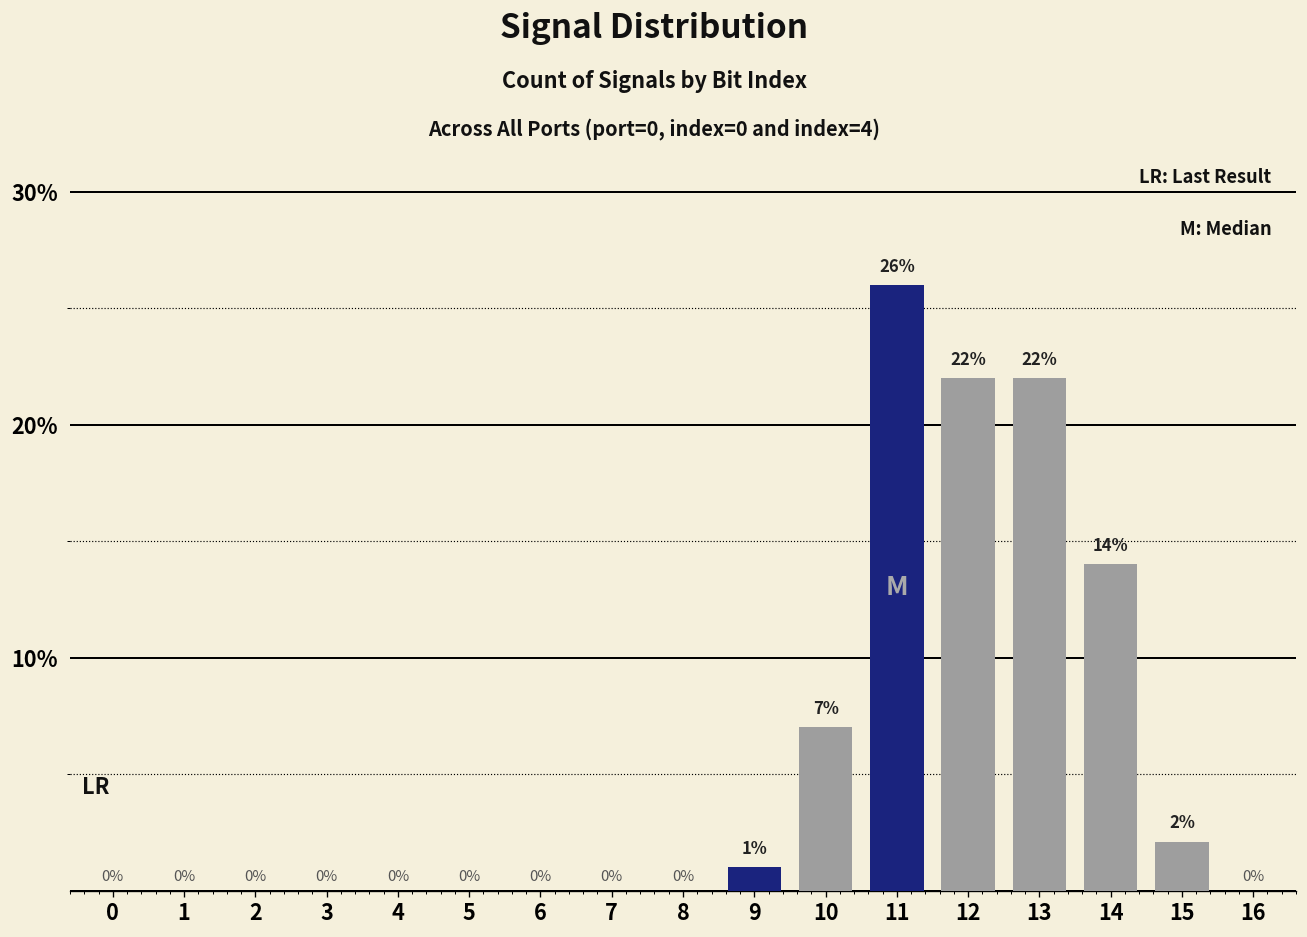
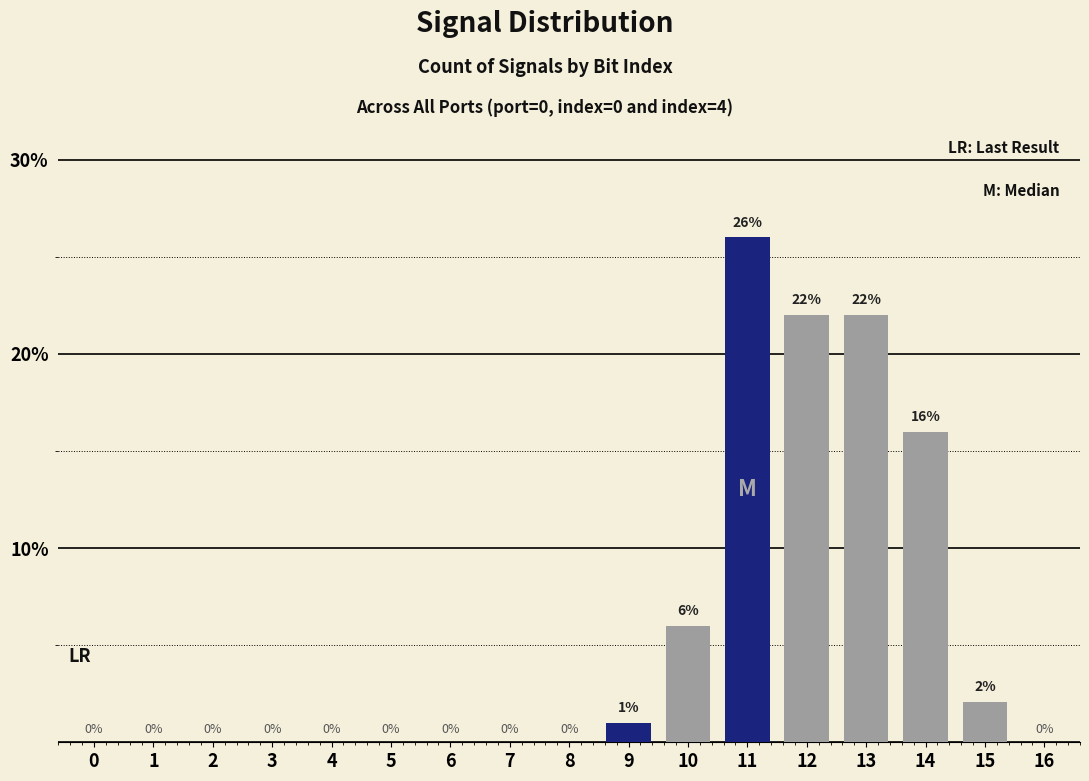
10: 7% -> 6%
14: 14% -> 16%
